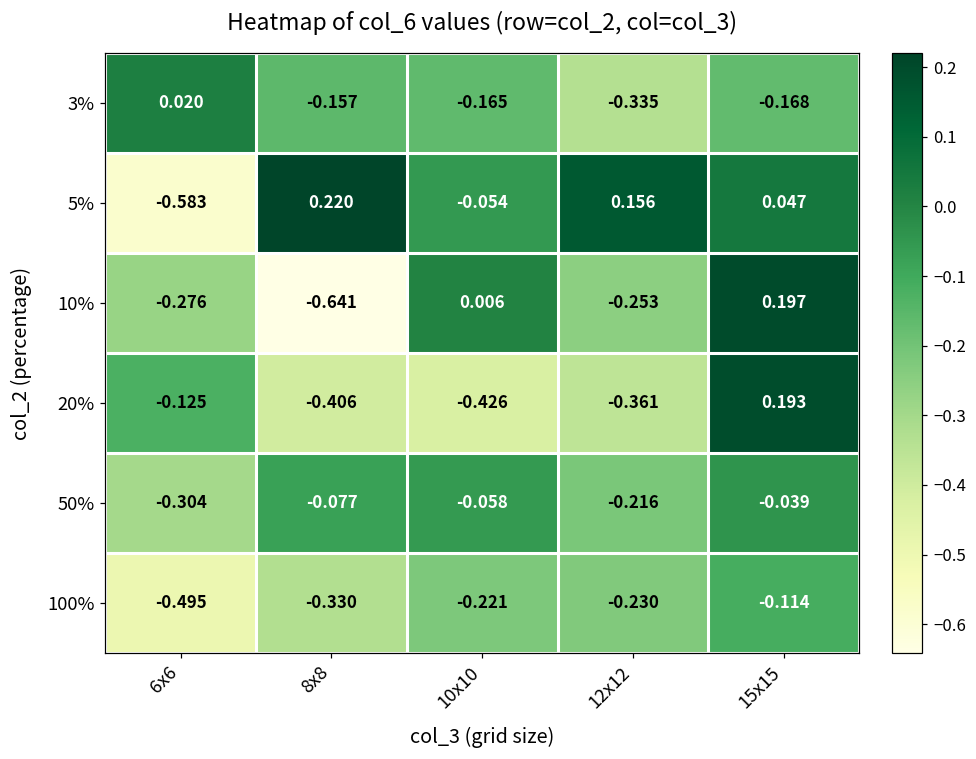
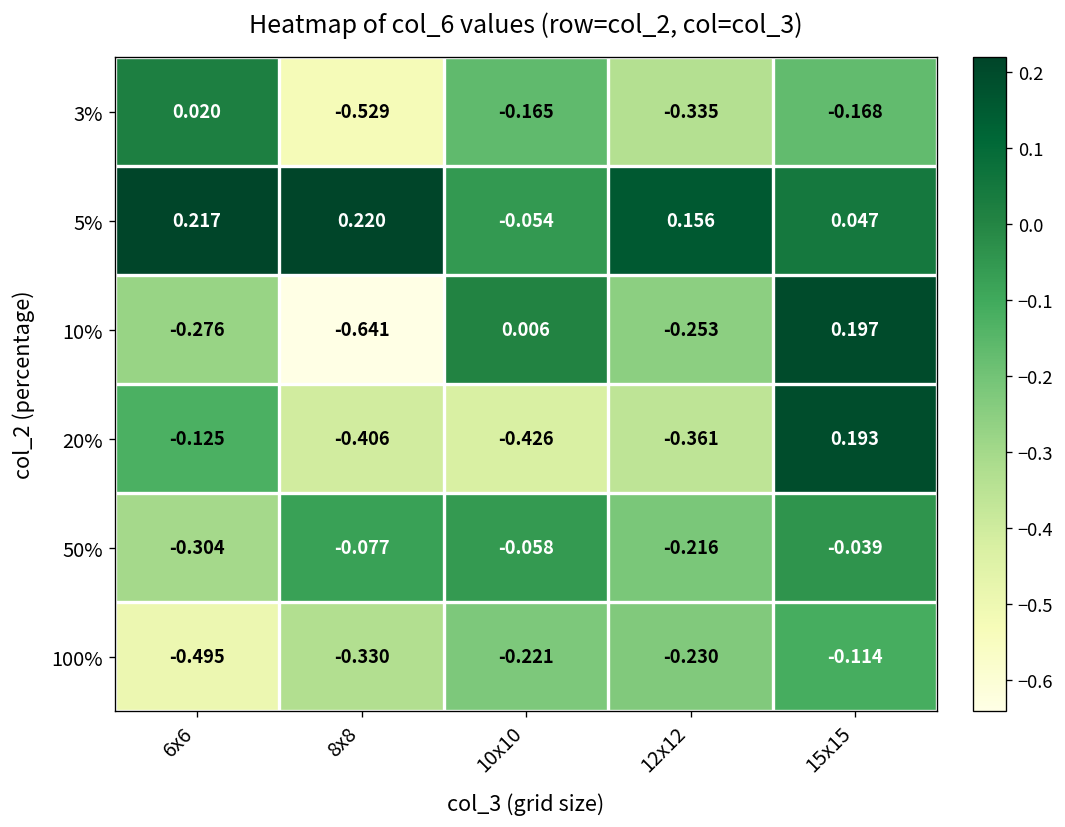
3%, 8x8: -0.157 -> -0.529
5%, 6x6: -0.583 -> 0.217
